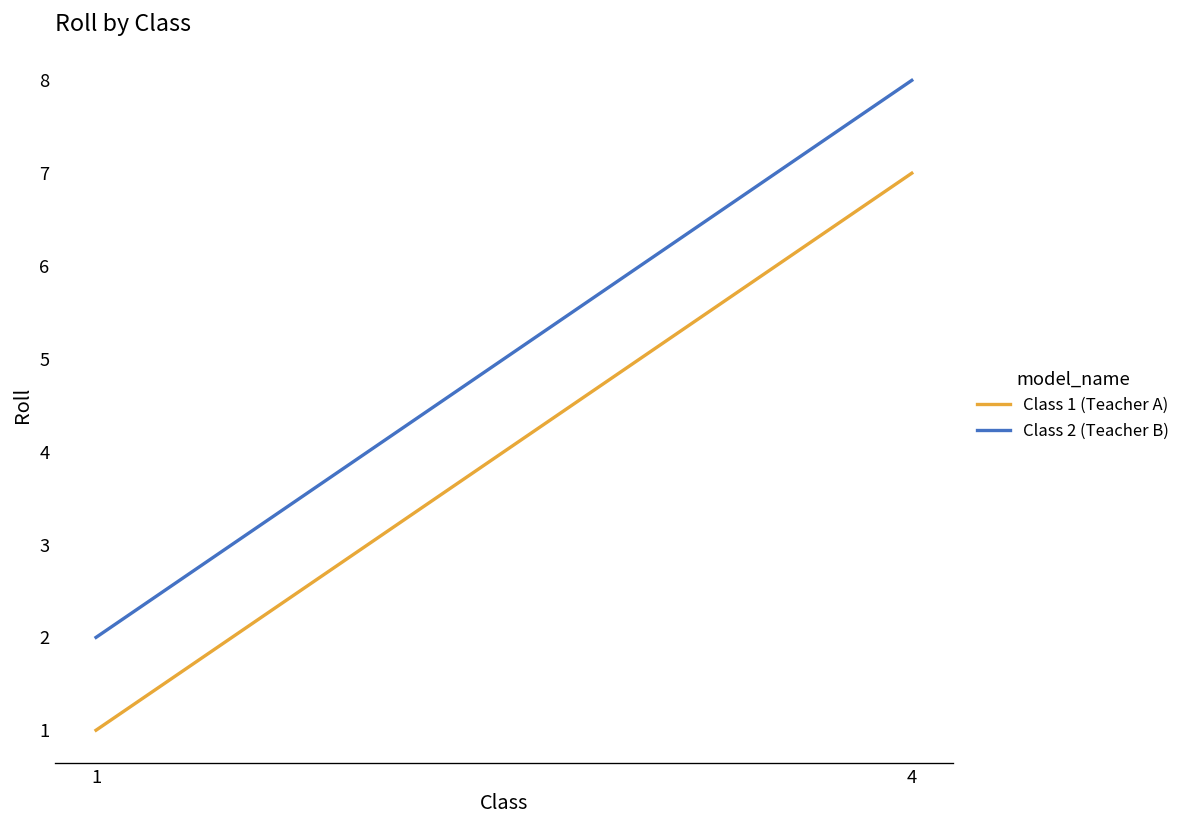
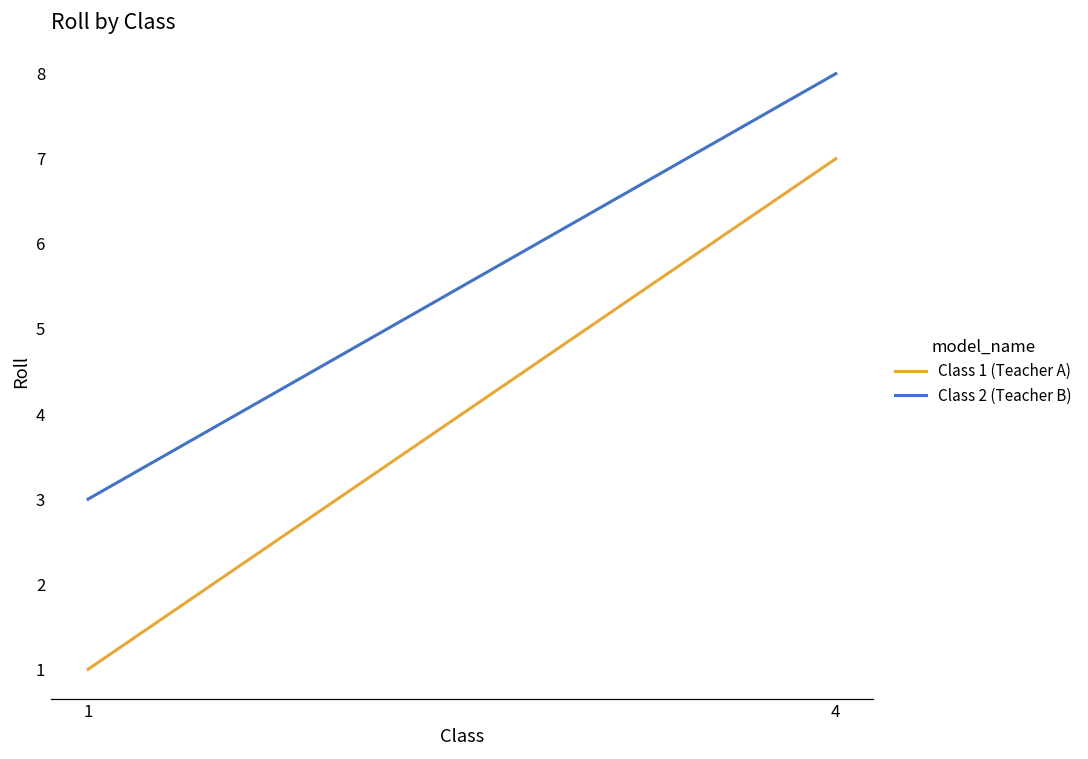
Class 2 (Teacher B), 1: 2 -> 3
